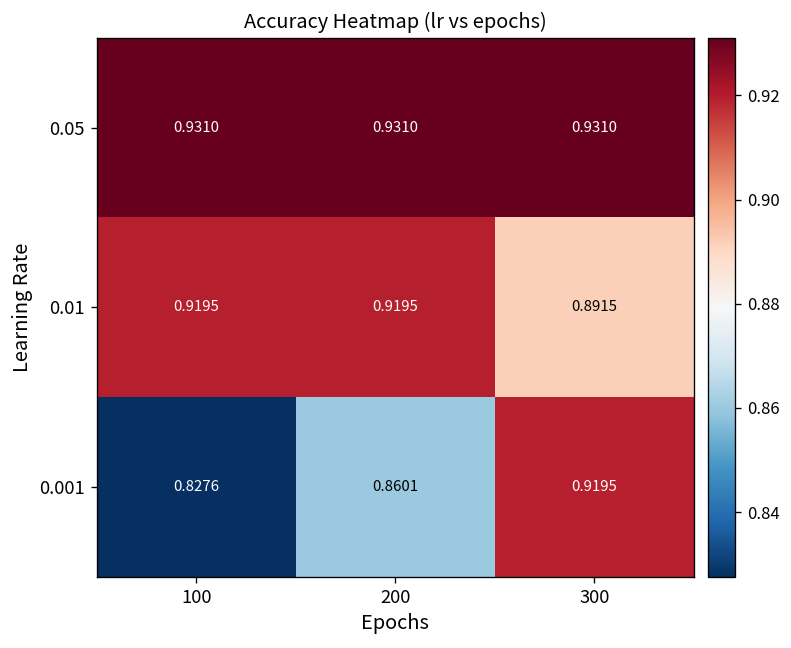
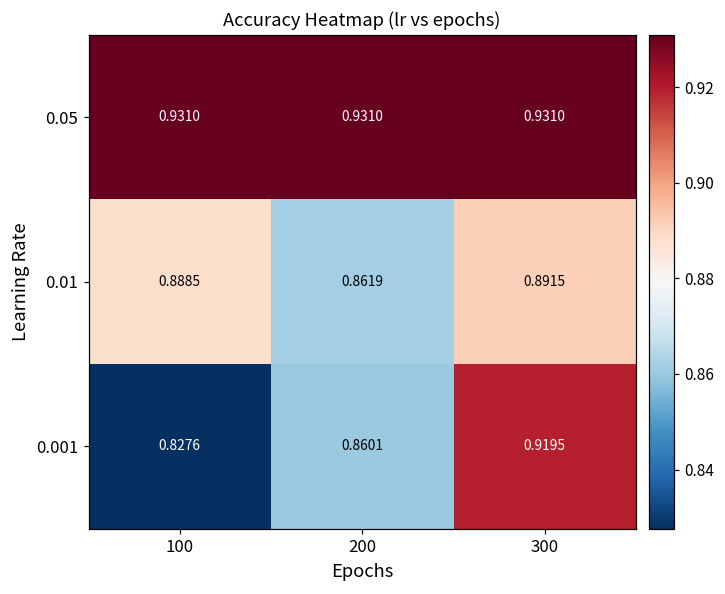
0.01, 100: 0.9195 -> 0.8885
0.01, 200: 0.9195 -> 0.8619
